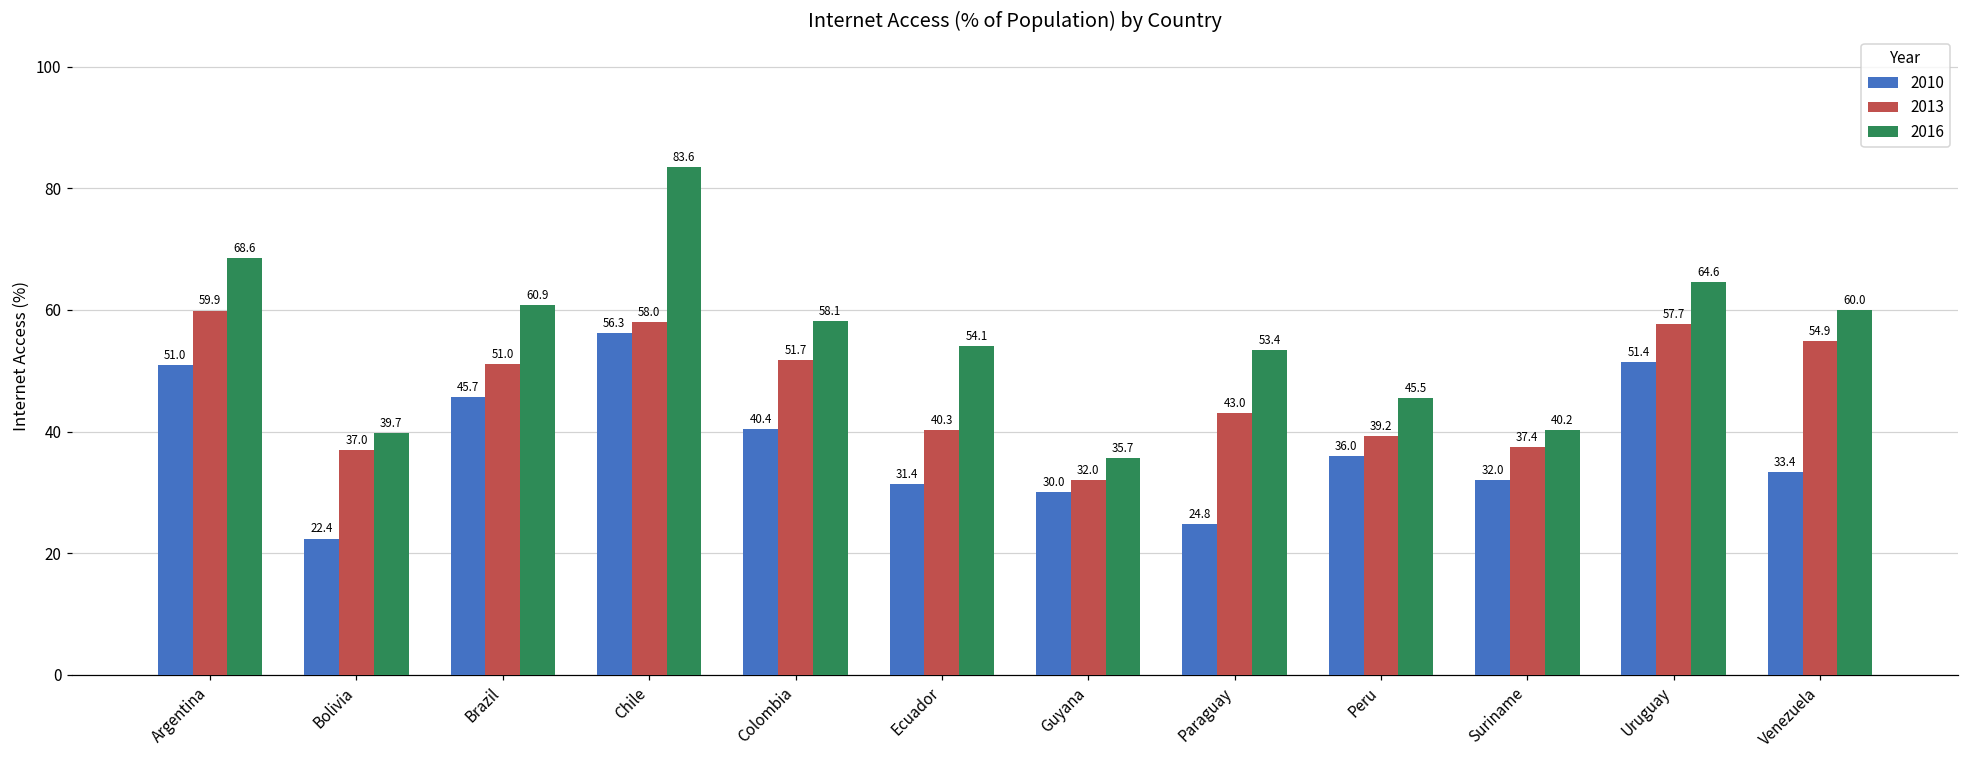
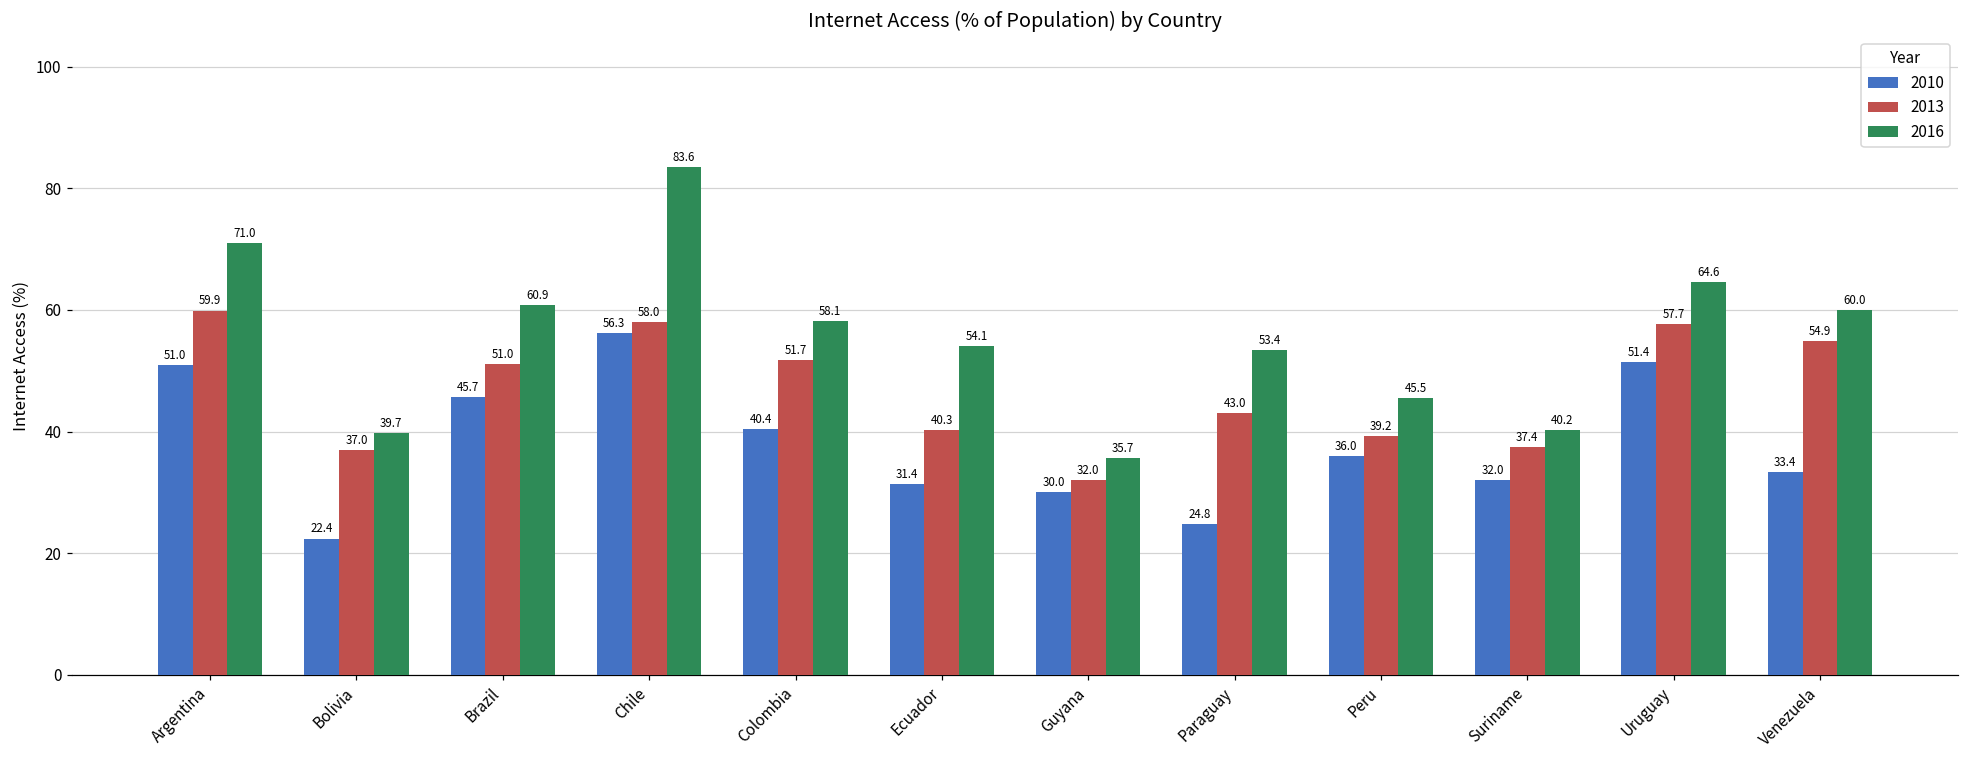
2016, Argentina: 68.6 -> 71.0
